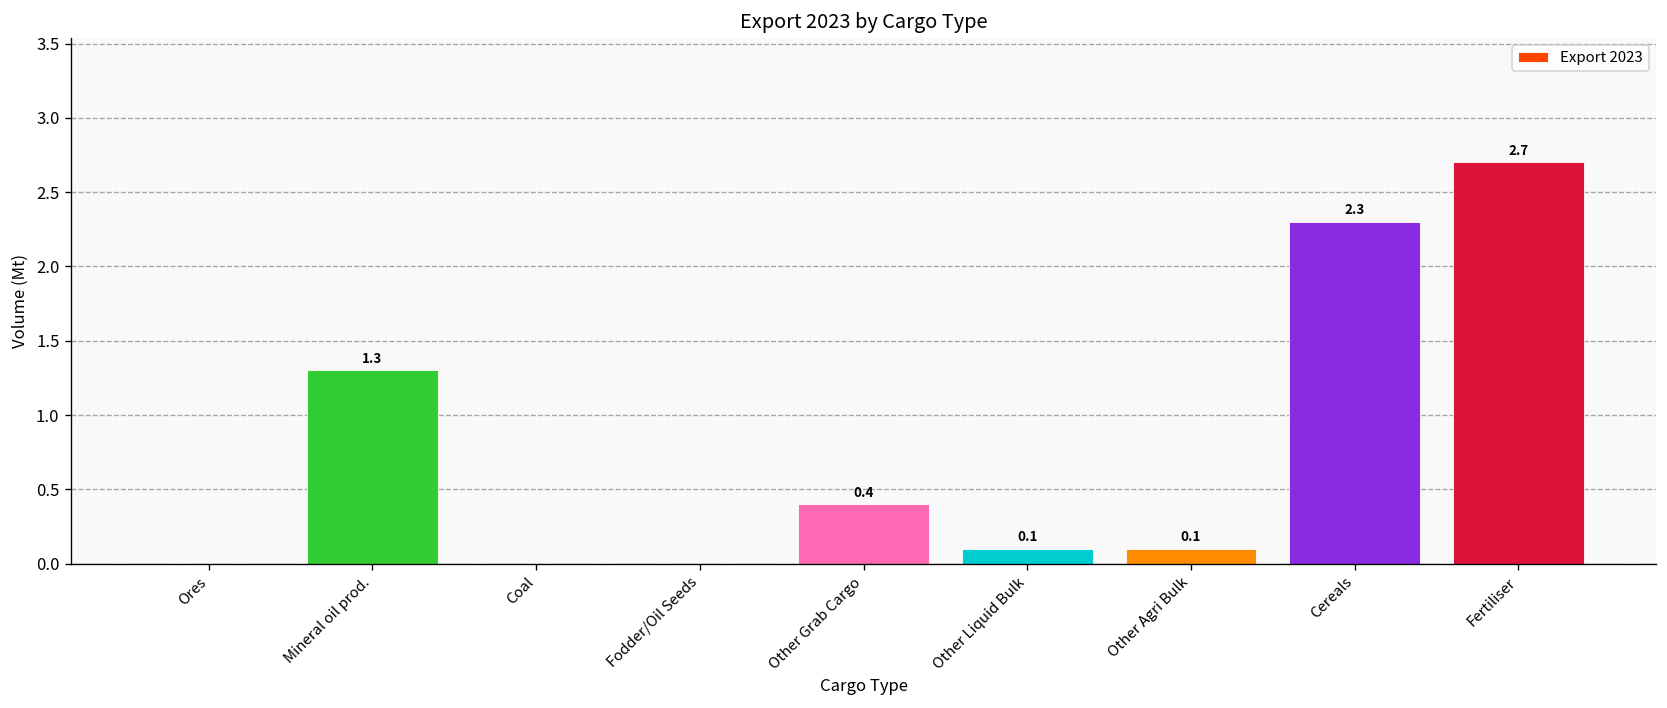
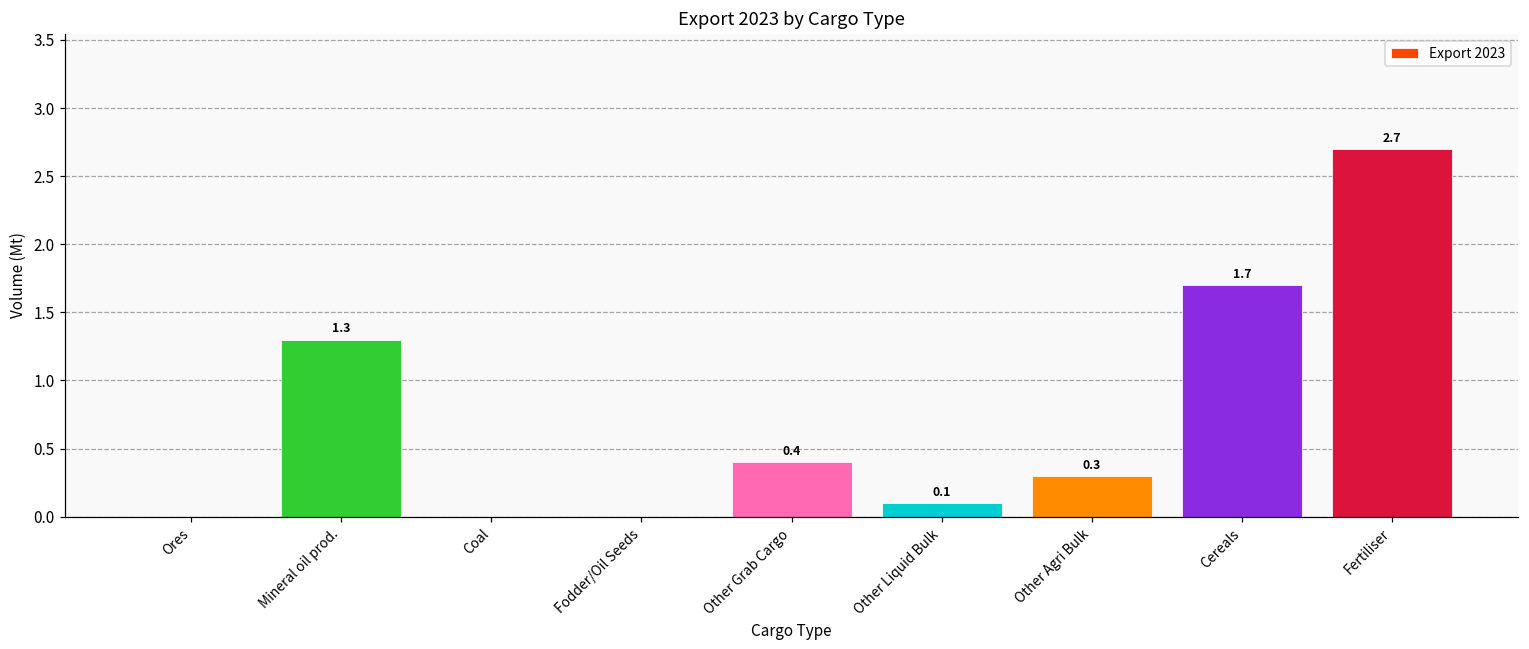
Other Agri Bulk: 0.1 -> 0.3
Cereals: 2.3 -> 1.7
